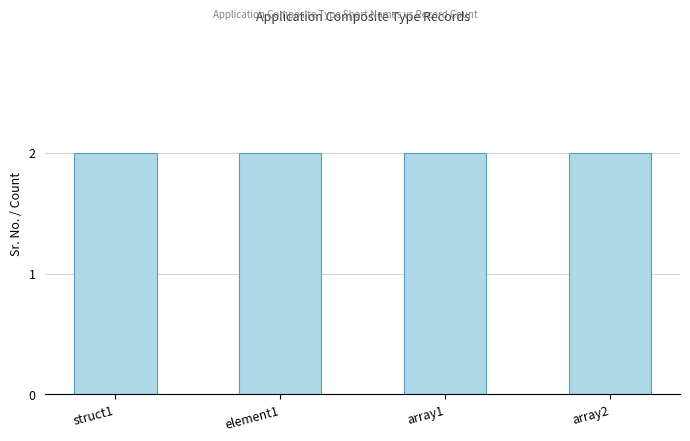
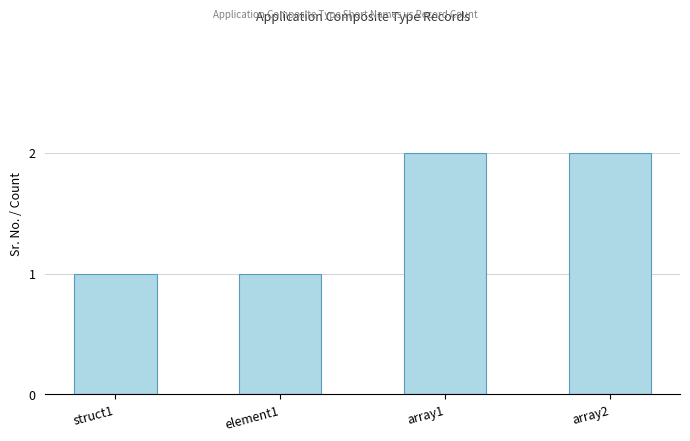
struct1: 2 -> 1
element1: 2 -> 1
